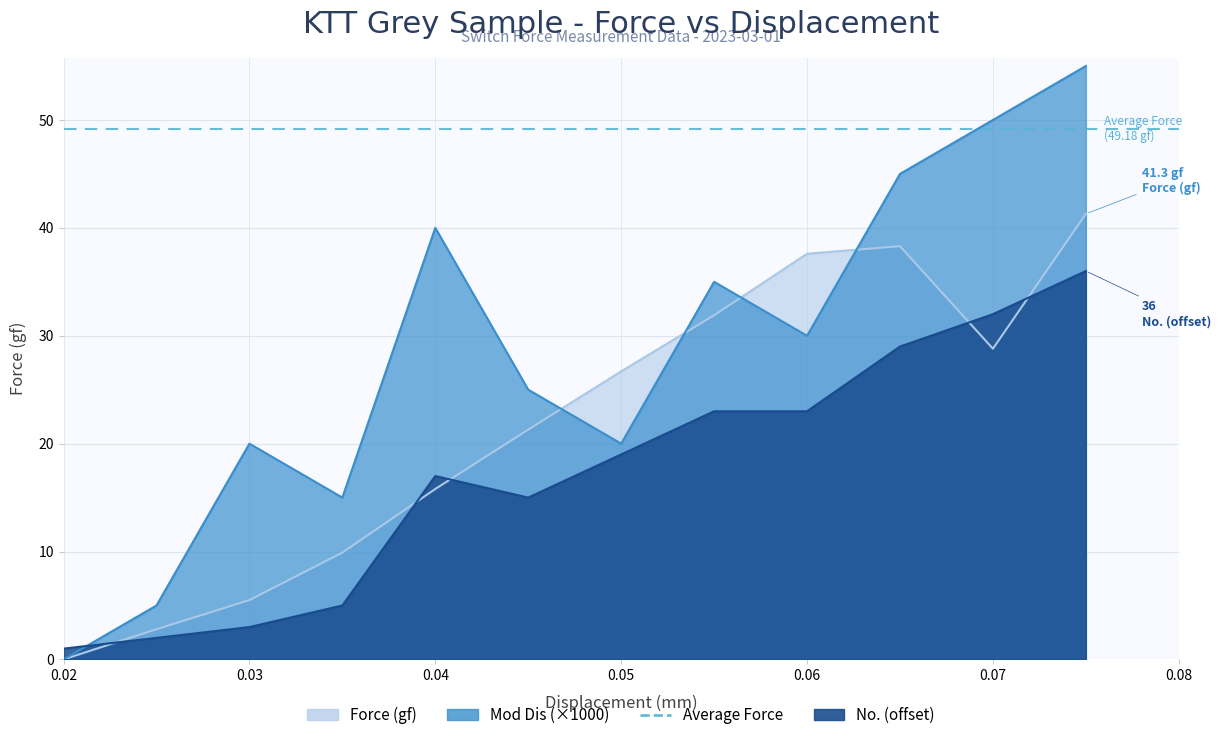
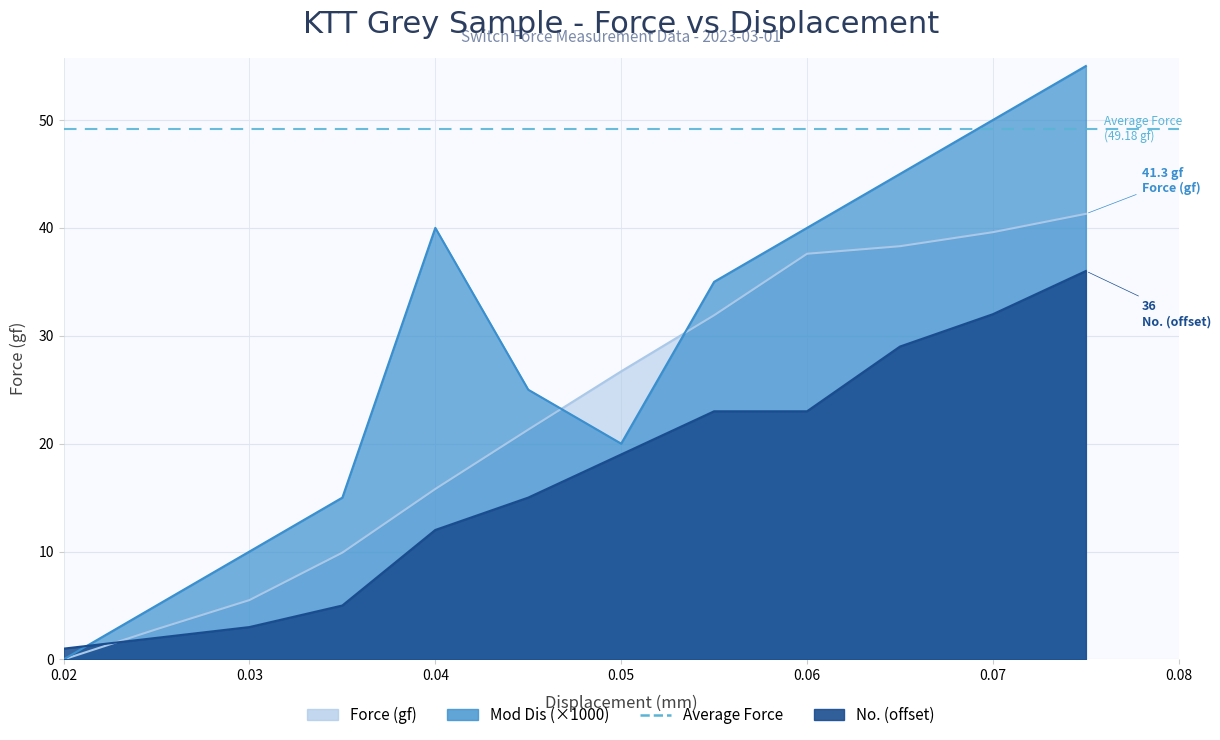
Mod Dis (×1000), 0.03: 20.0 -> 10.0
No. (offset), 0.04: 17.0 -> 12.0
Mod Dis (×1000), 0.06: 30.0 -> 40.0
Force (gf), 0.07: 28.8 -> 39.6
